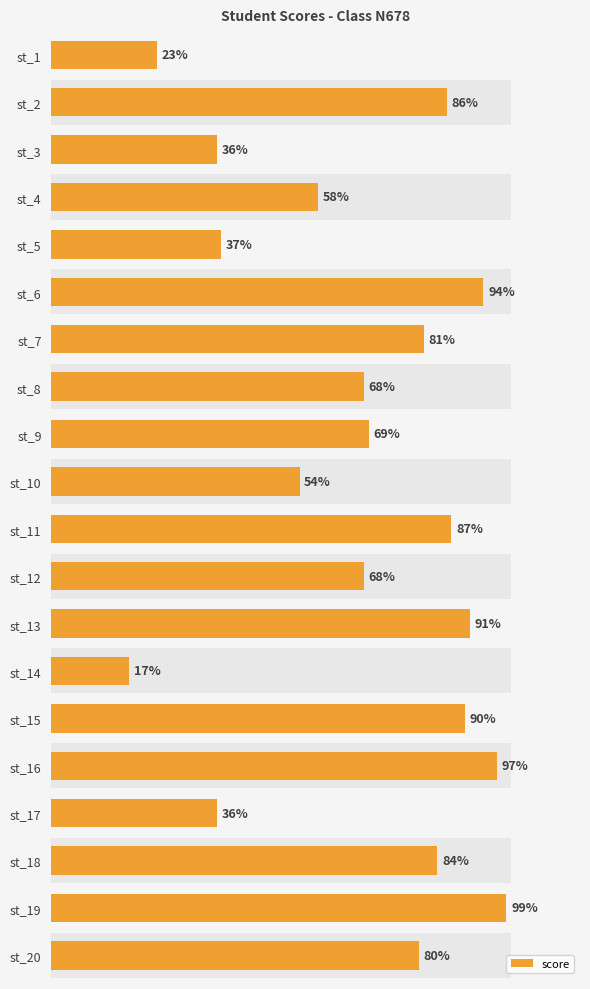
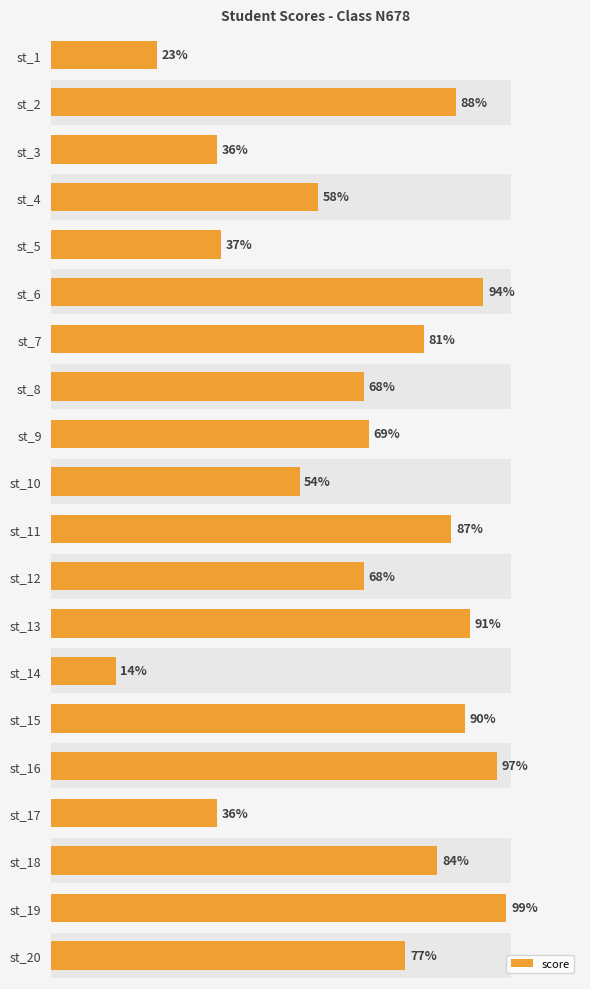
score, st_2: 86% -> 88%
score, st_14: 17% -> 14%
score, st_20: 80% -> 77%
